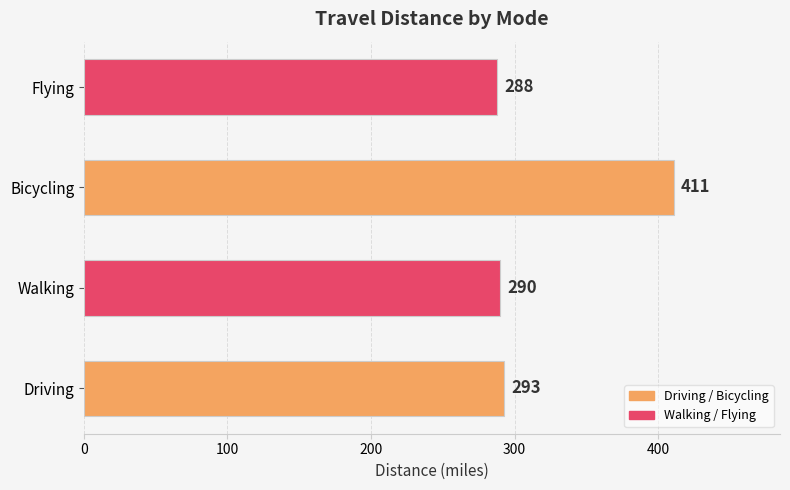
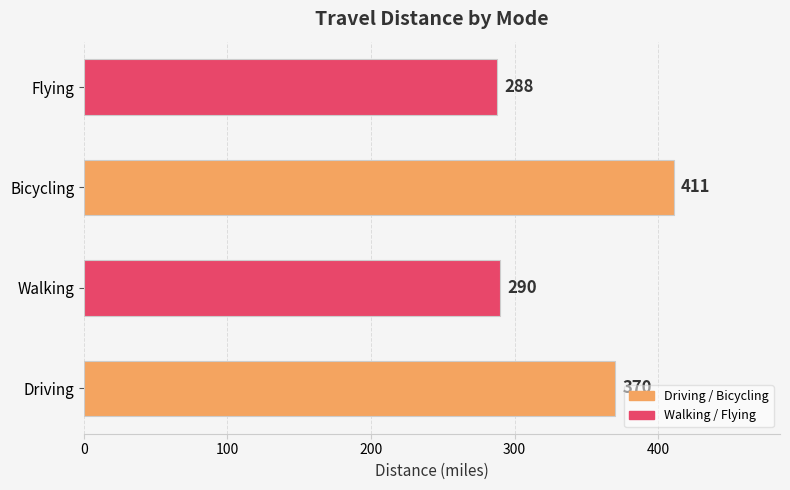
Driving: 293 -> 370
